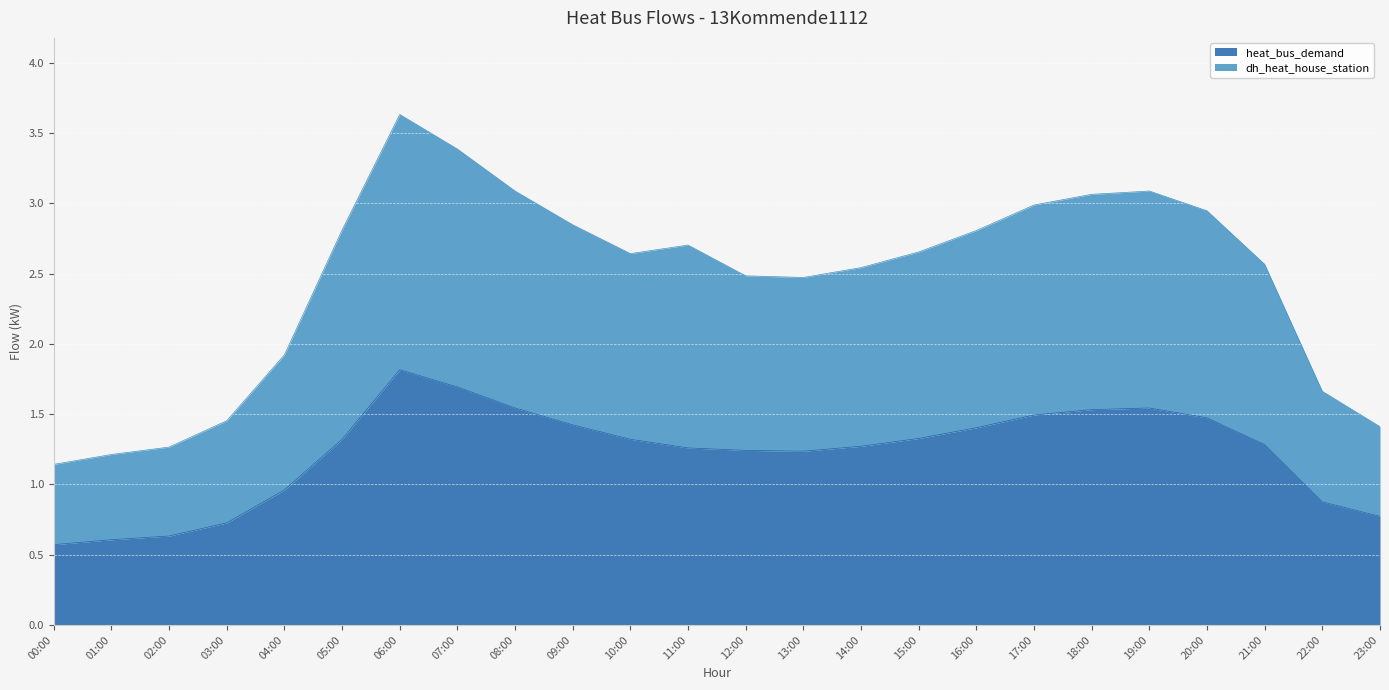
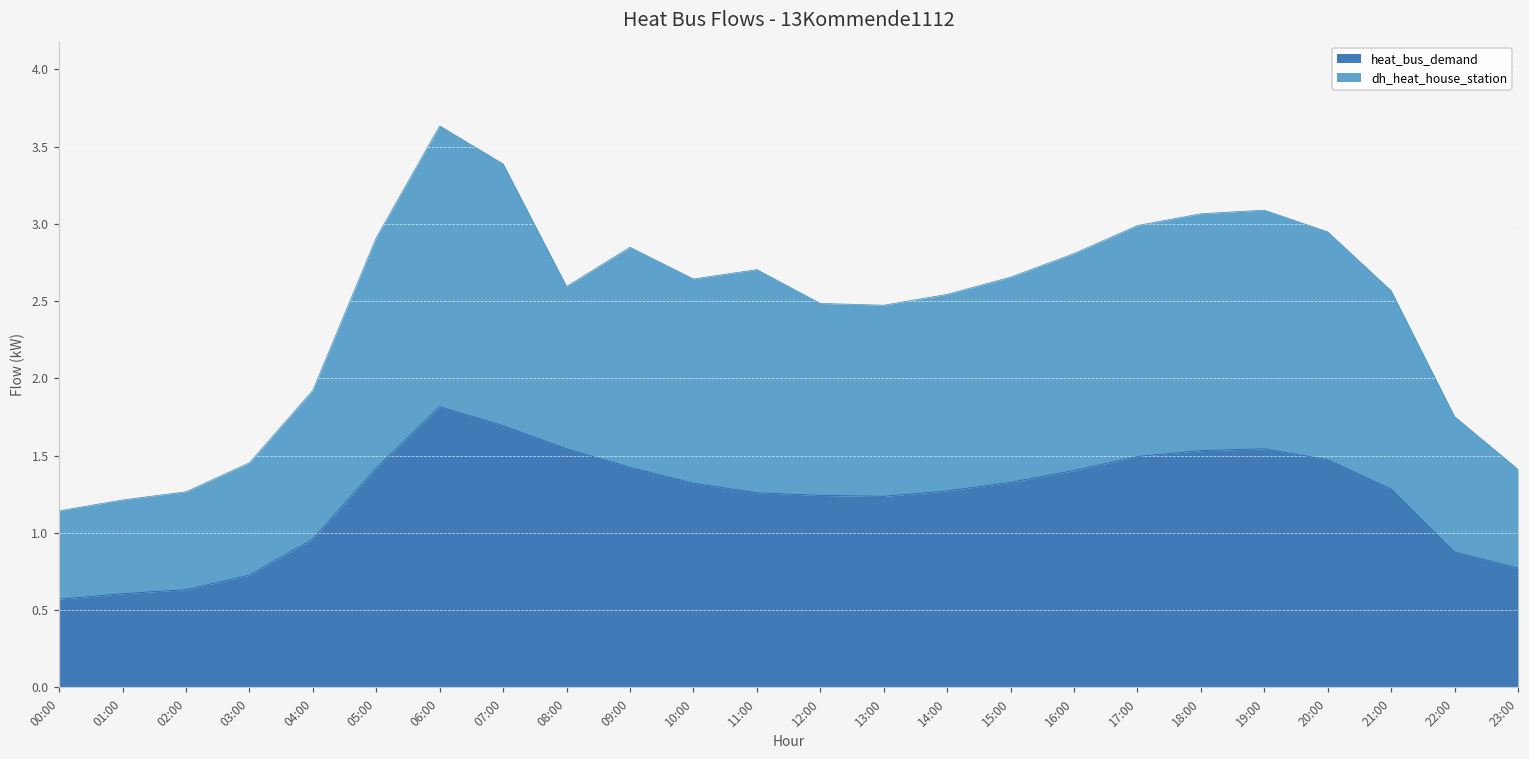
heat_bus_demand, 05:00: 1.32 -> 1.42
dh_heat_house_station, 08:00: 1.54 -> 1.05
dh_heat_house_station, 22:00: 0.79 -> 0.88
